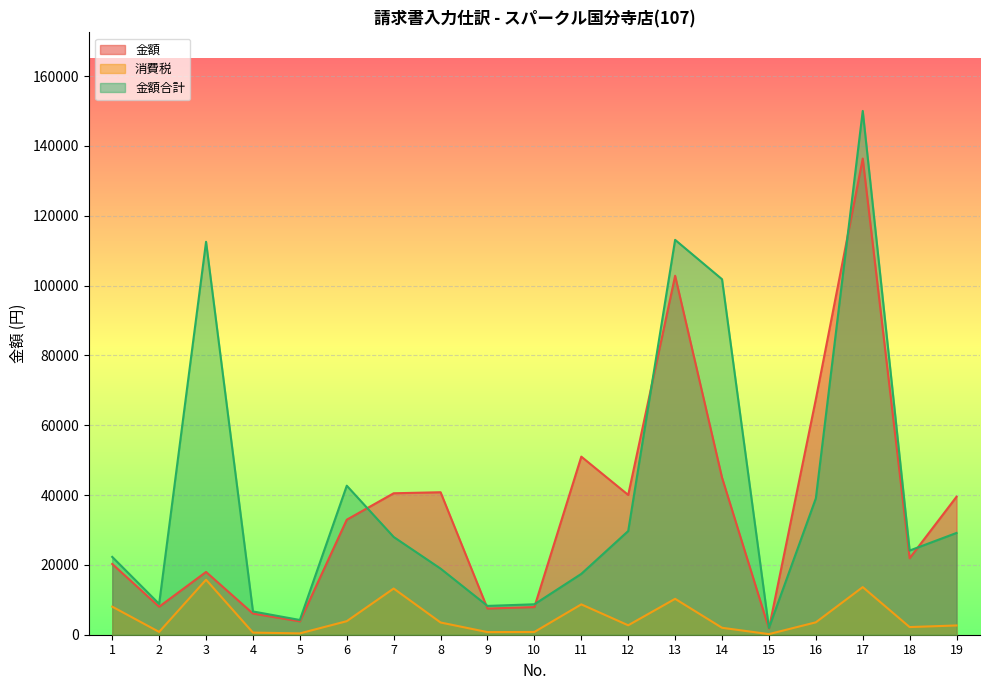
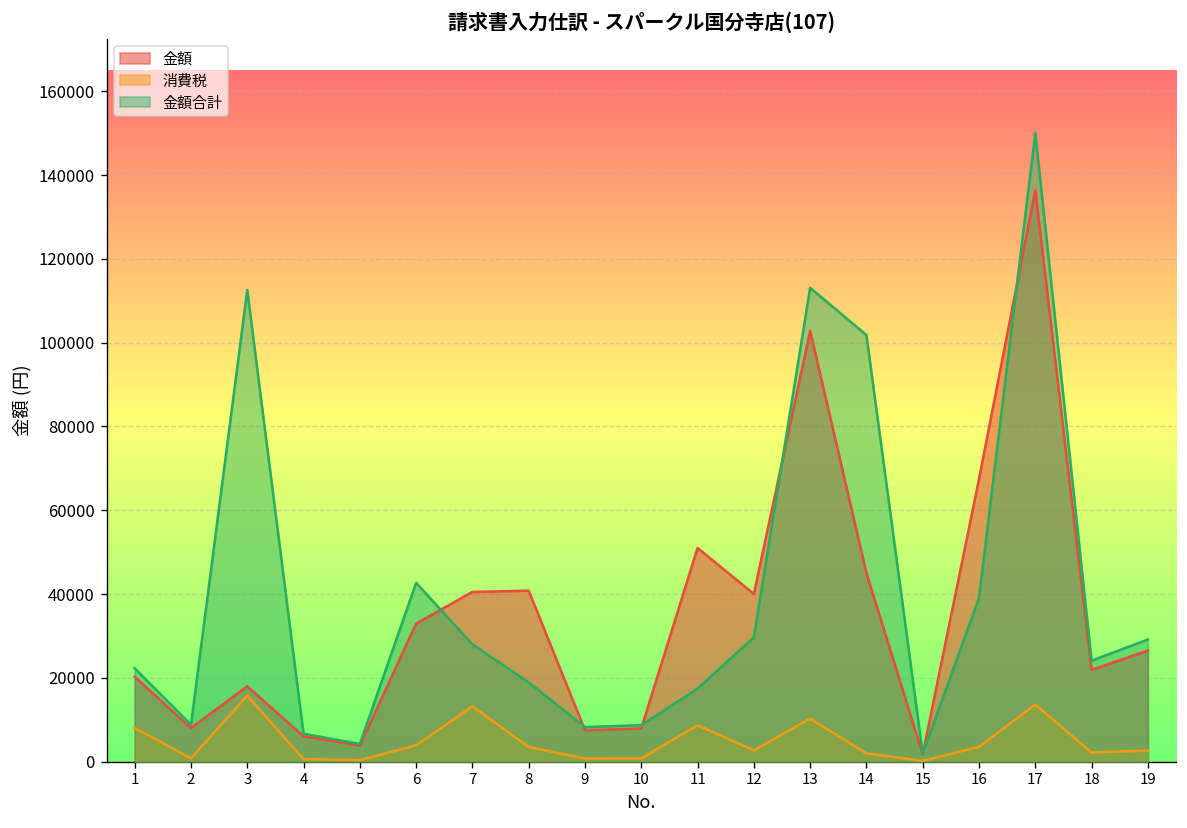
金額, 19: 40000 -> 27000
